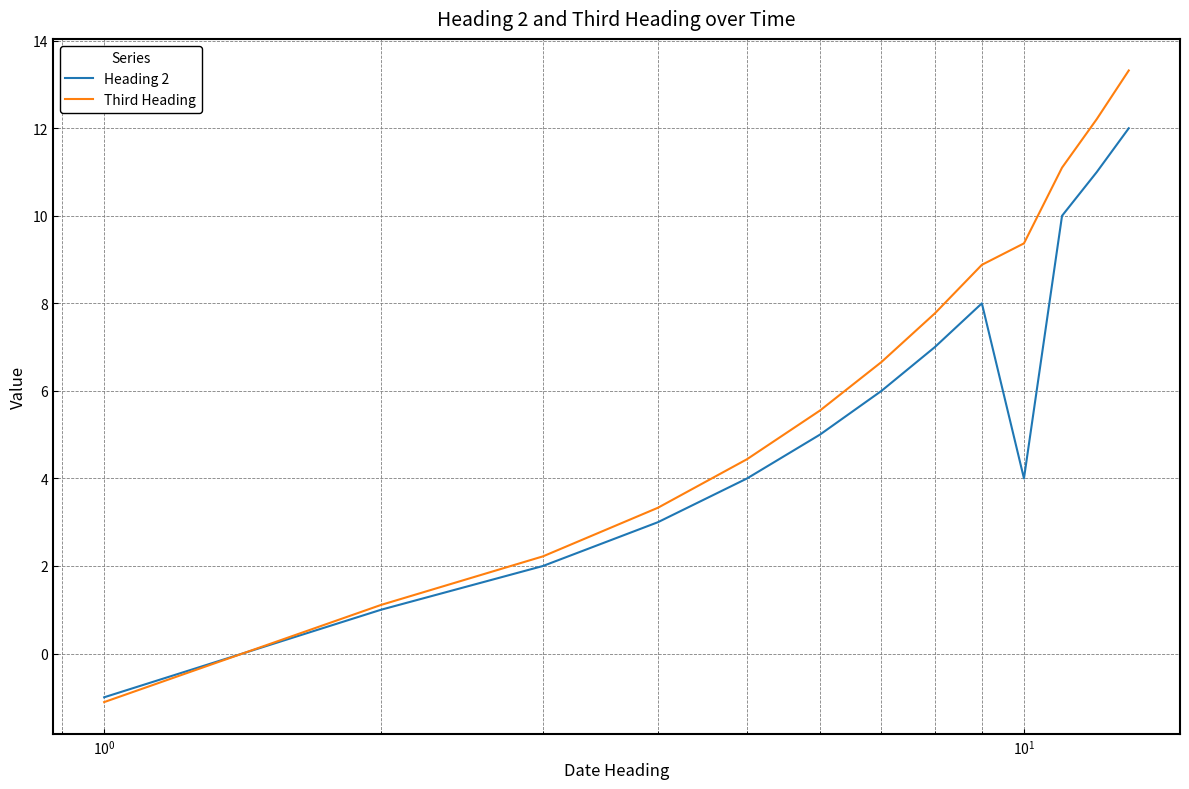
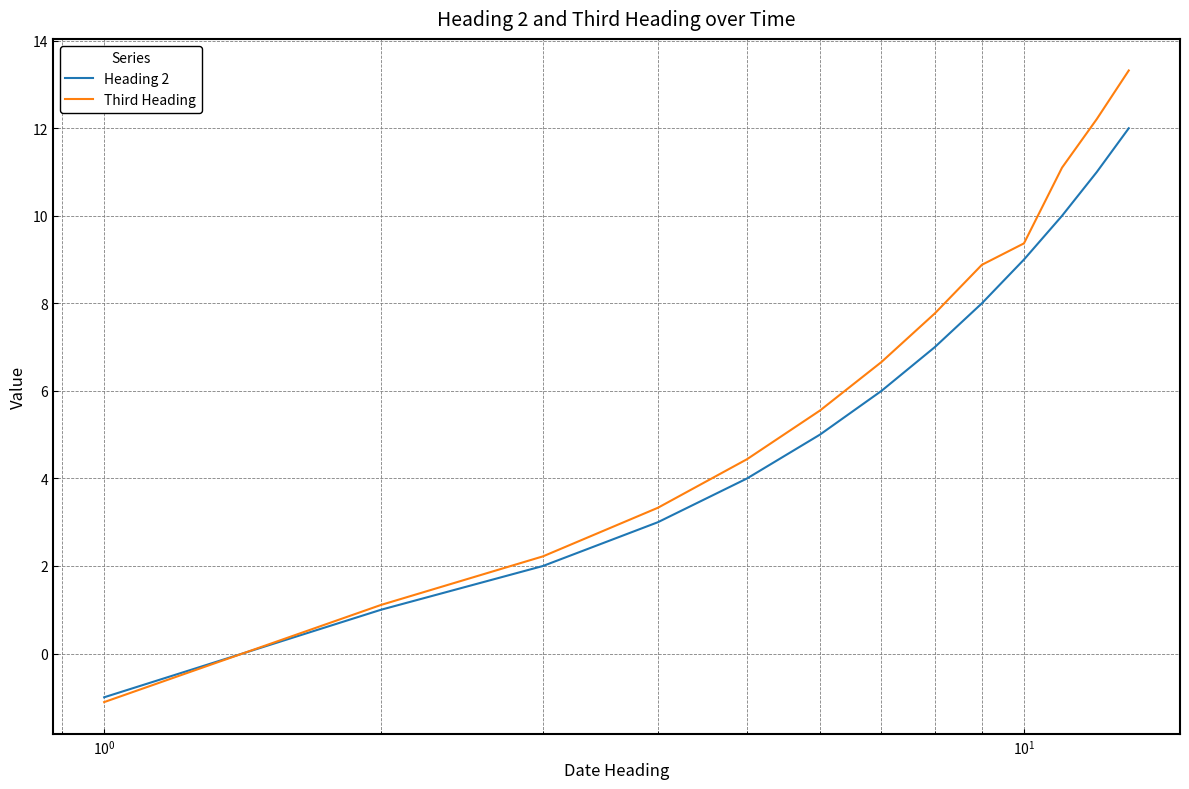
Heading 2, 10^1: 4 -> 9
